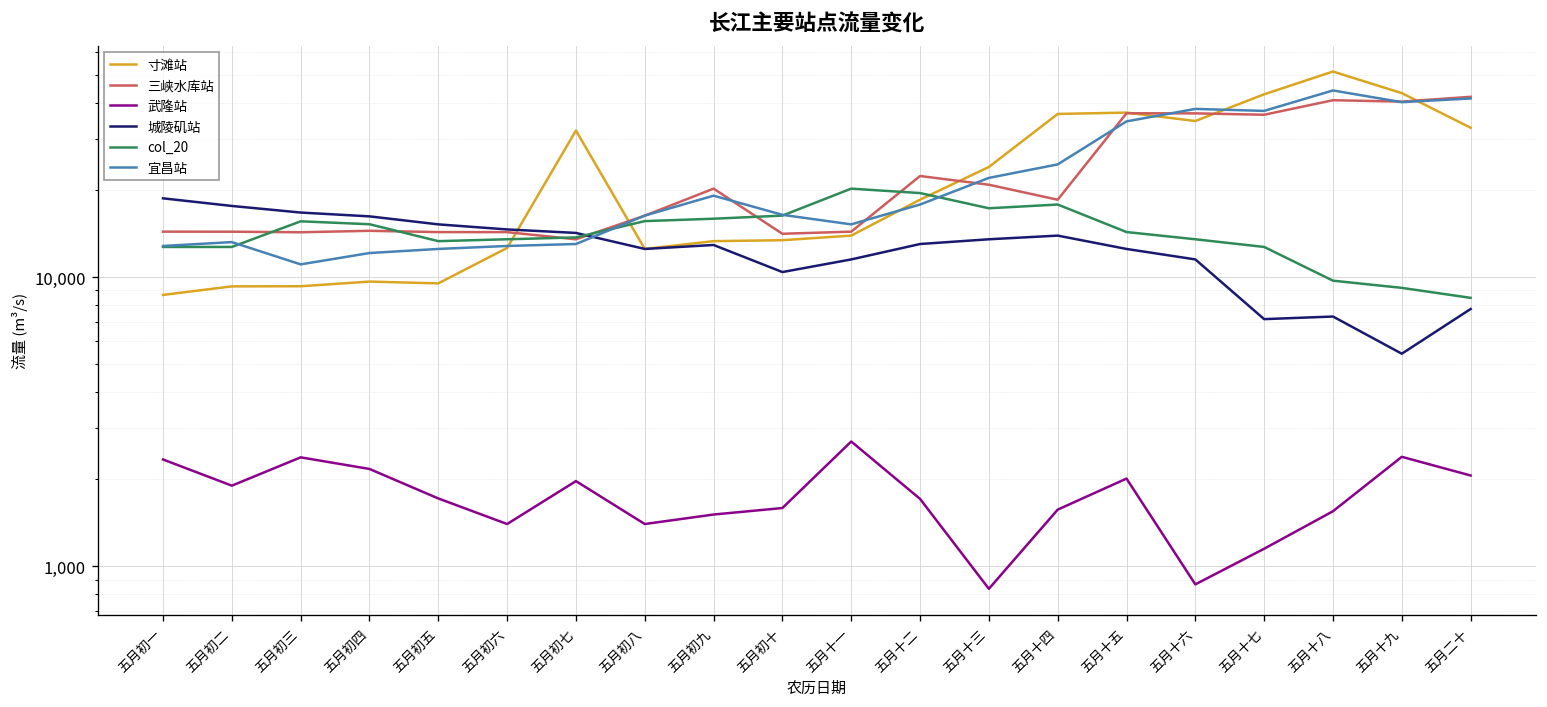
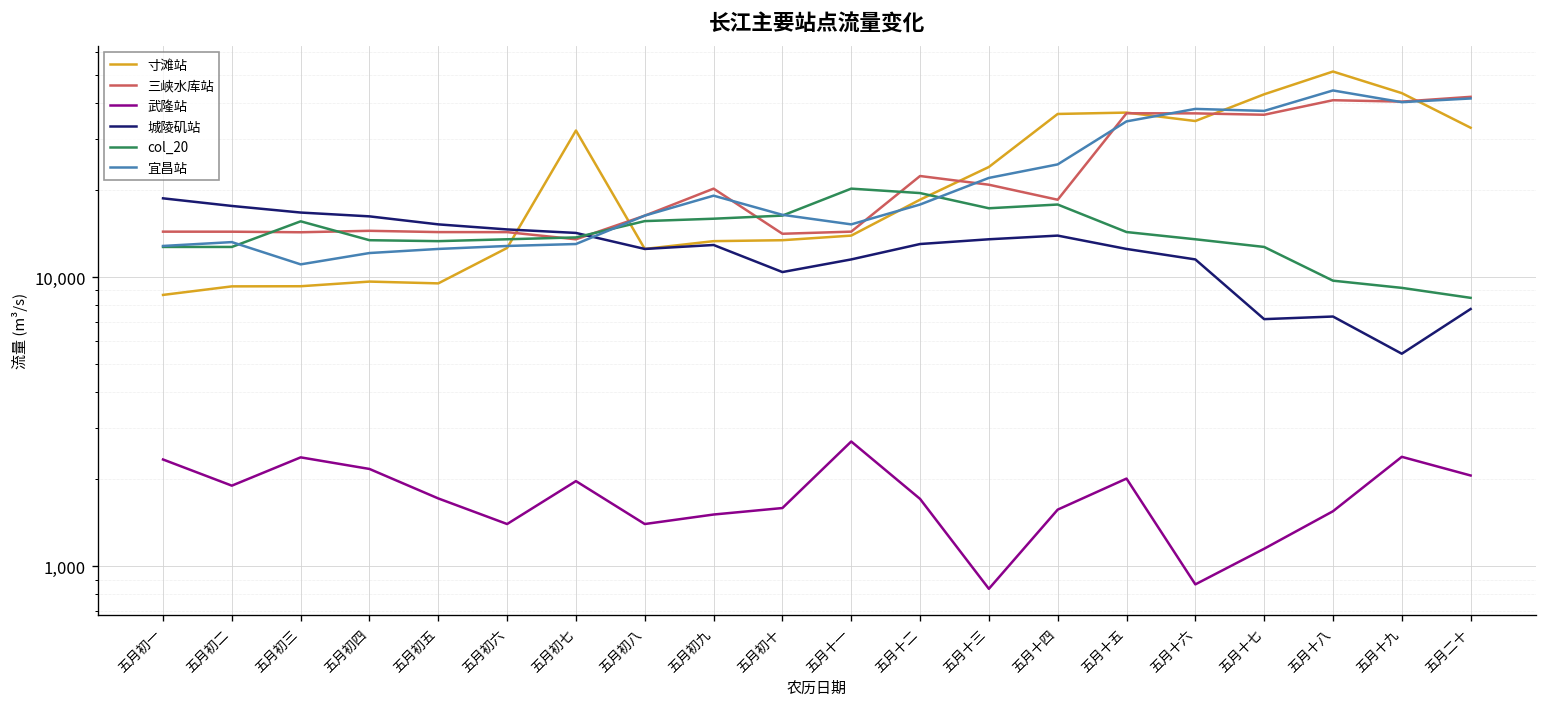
col_20, 五月初四: 15,000 -> 13,000
